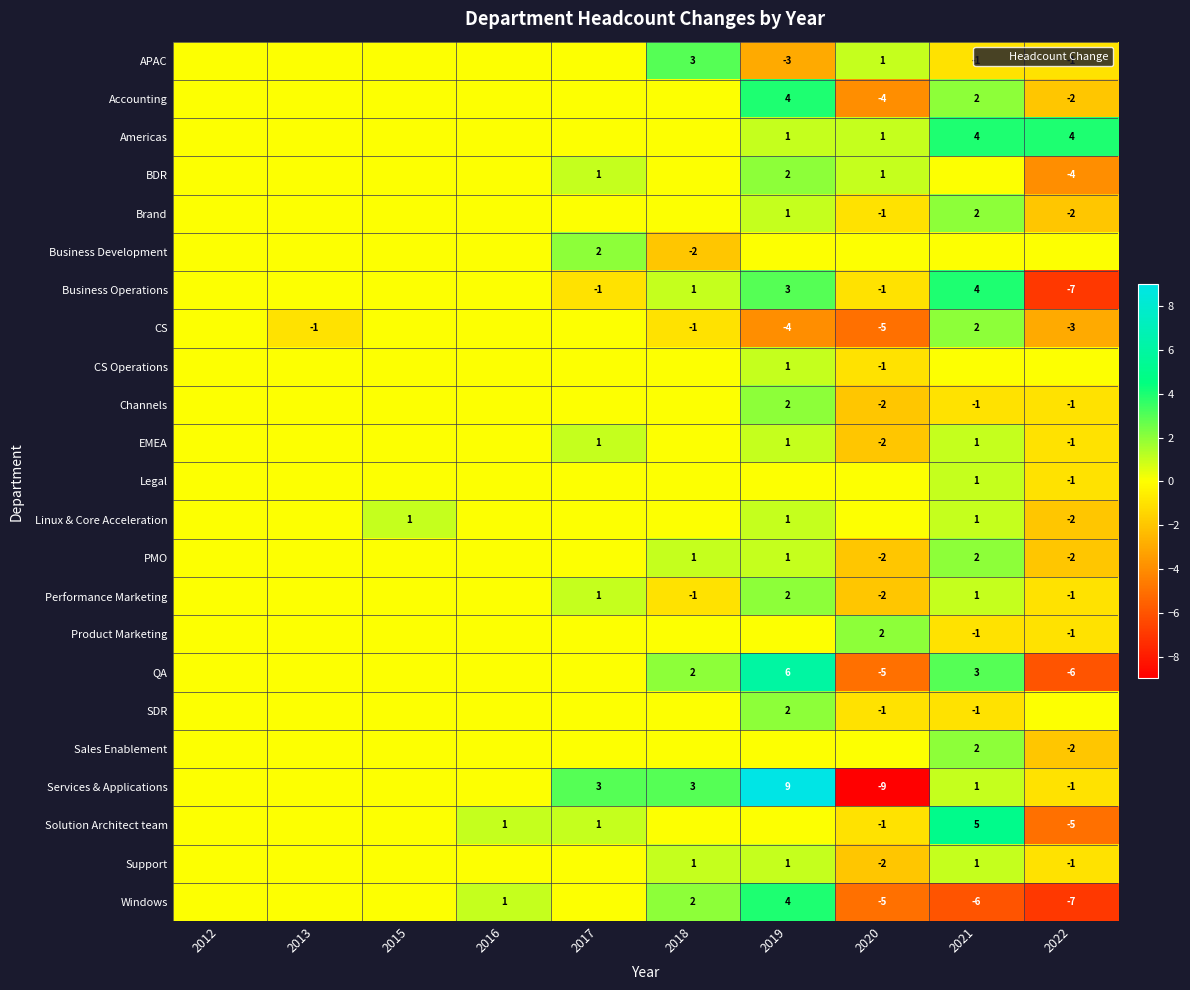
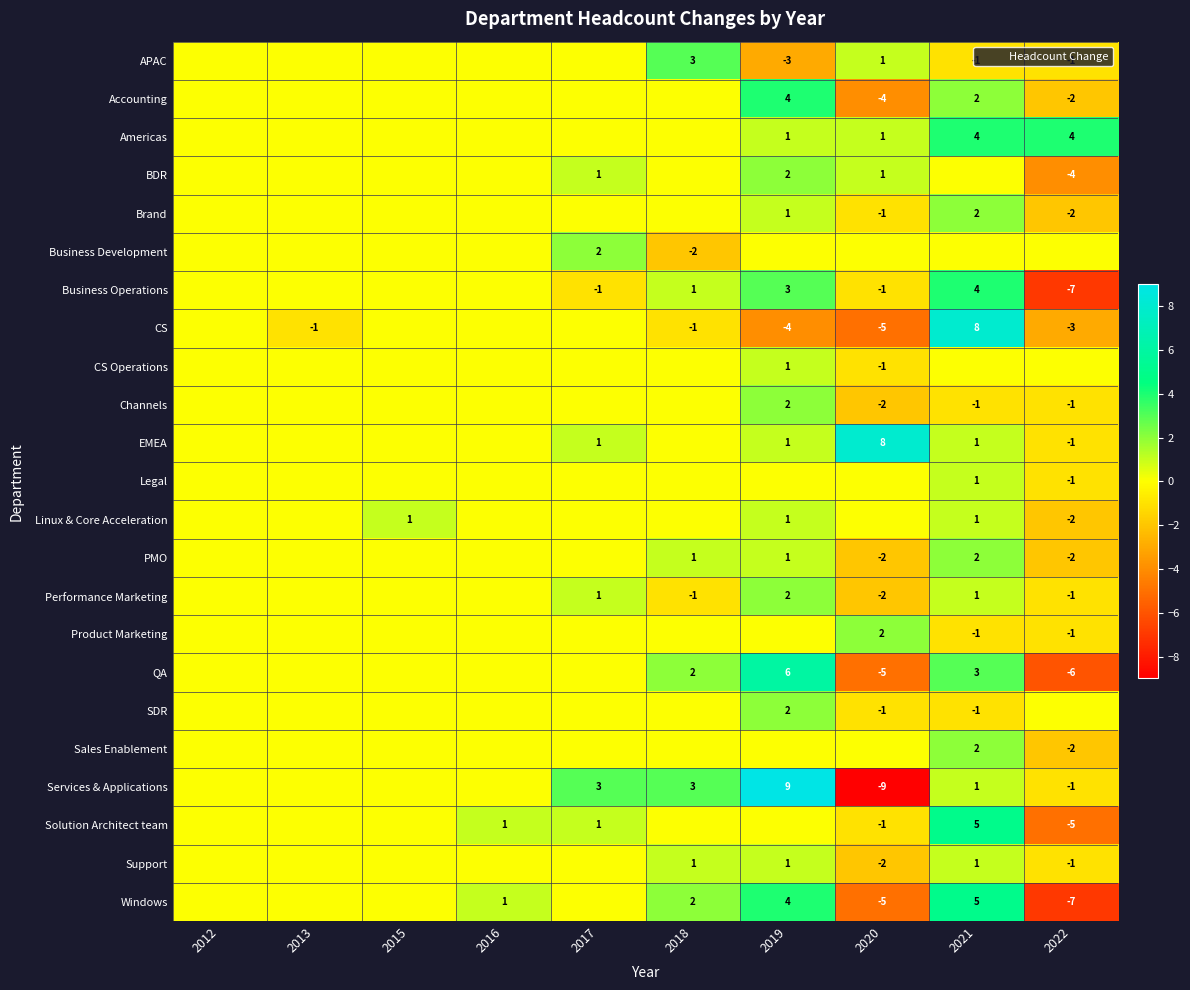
CS, 2021: 2 -> 8
EMEA, 2020: -2 -> 8
Windows, 2021: -6 -> 5
